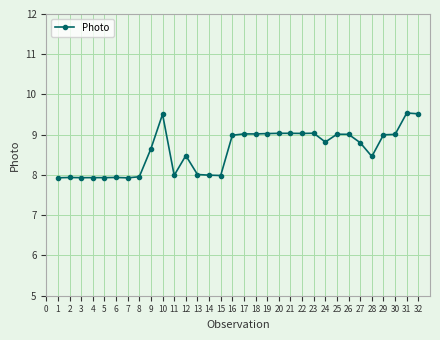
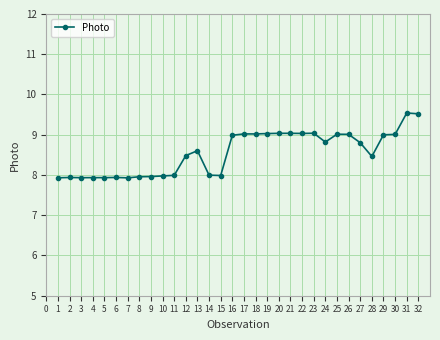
9: 8.7 -> 8.0
10: 9.5 -> 8.0
13: 8.0 -> 8.6
